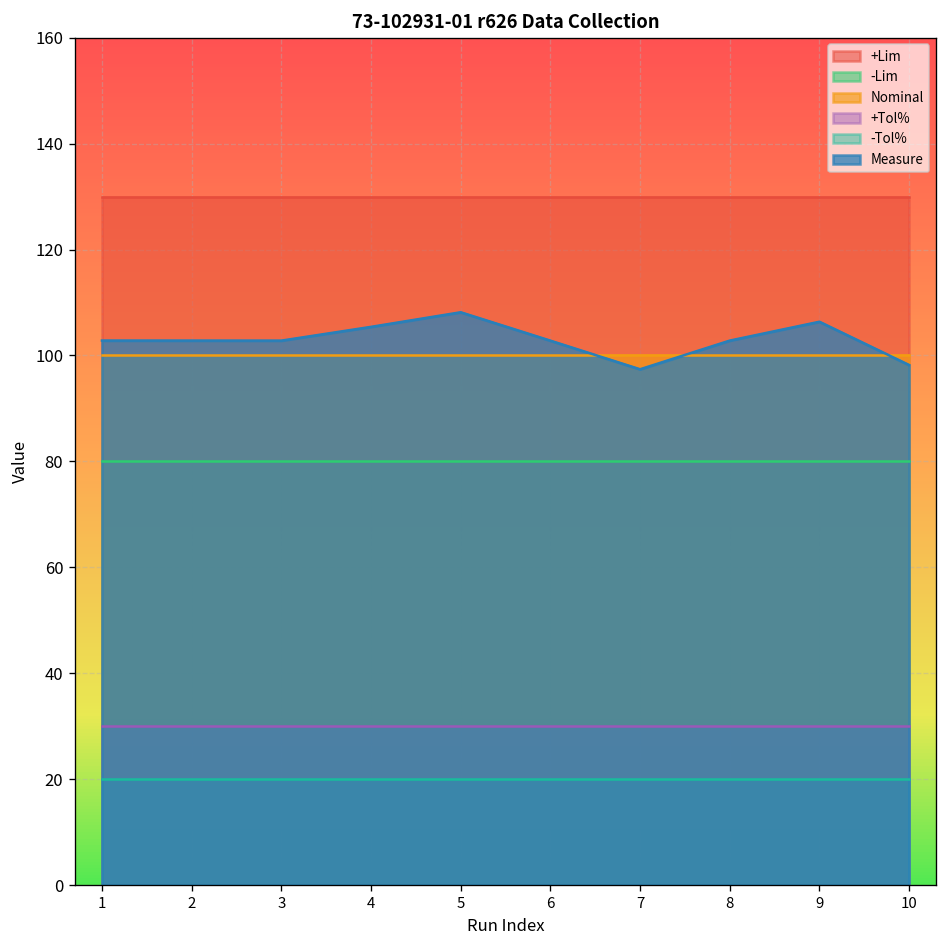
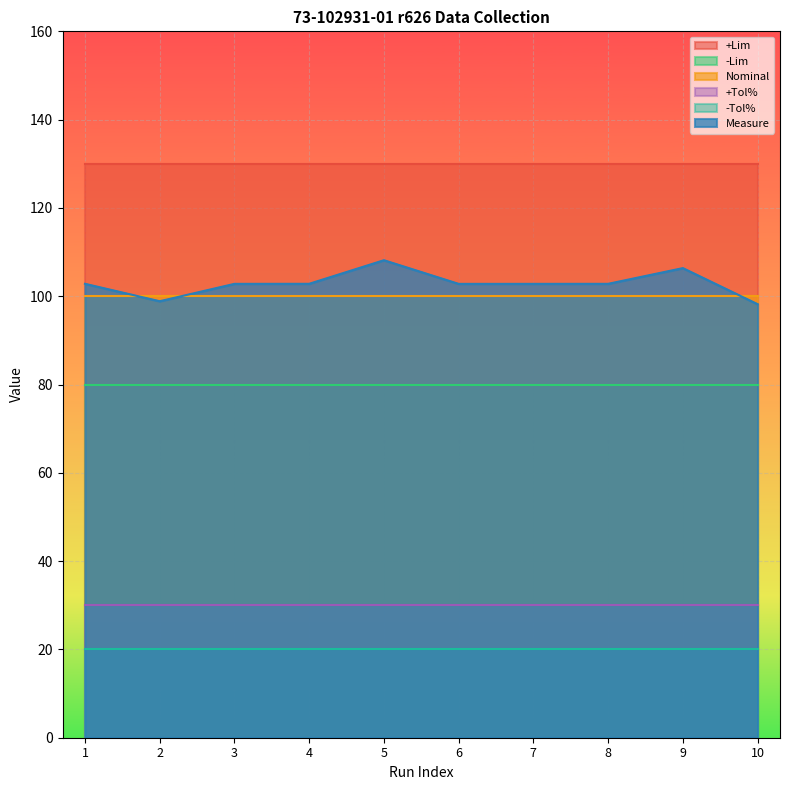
Measure, 2: 103 -> 99
Measure, 4: 105 -> 103
Measure, 7: 97 -> 103
